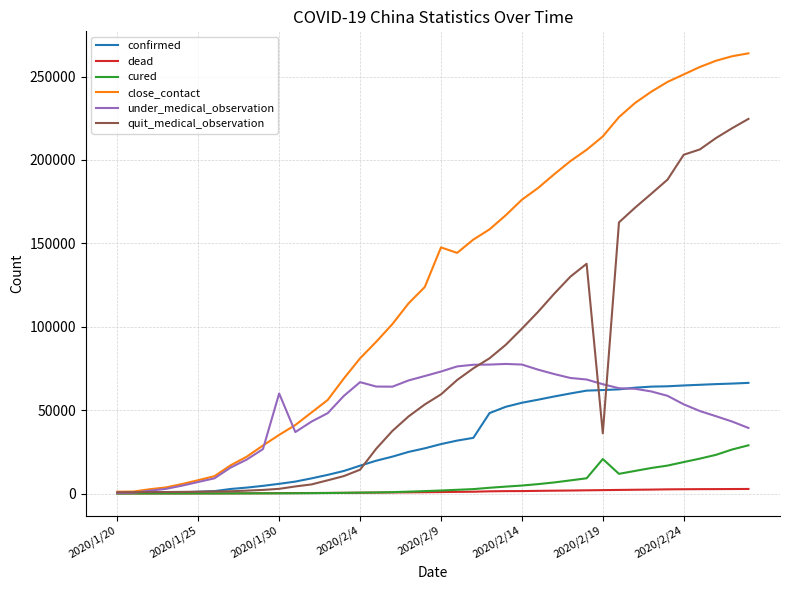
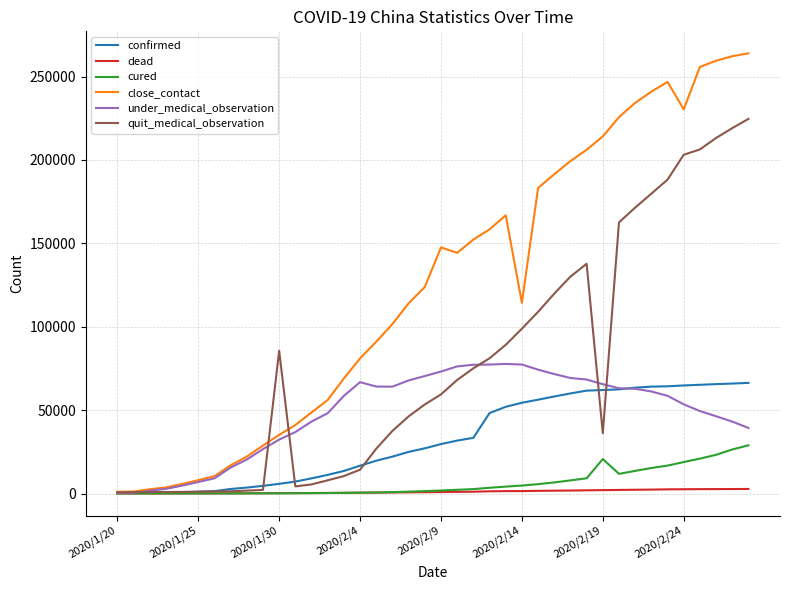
under_medical_observation, 2020/1/30: 60000 -> 32000
quit_medical_observation, 2020/1/30: 3000 -> 86000
close_contact, 2020/2/14: 176000 -> 114000
close_contact, 2020/2/24: 251000 -> 230000
